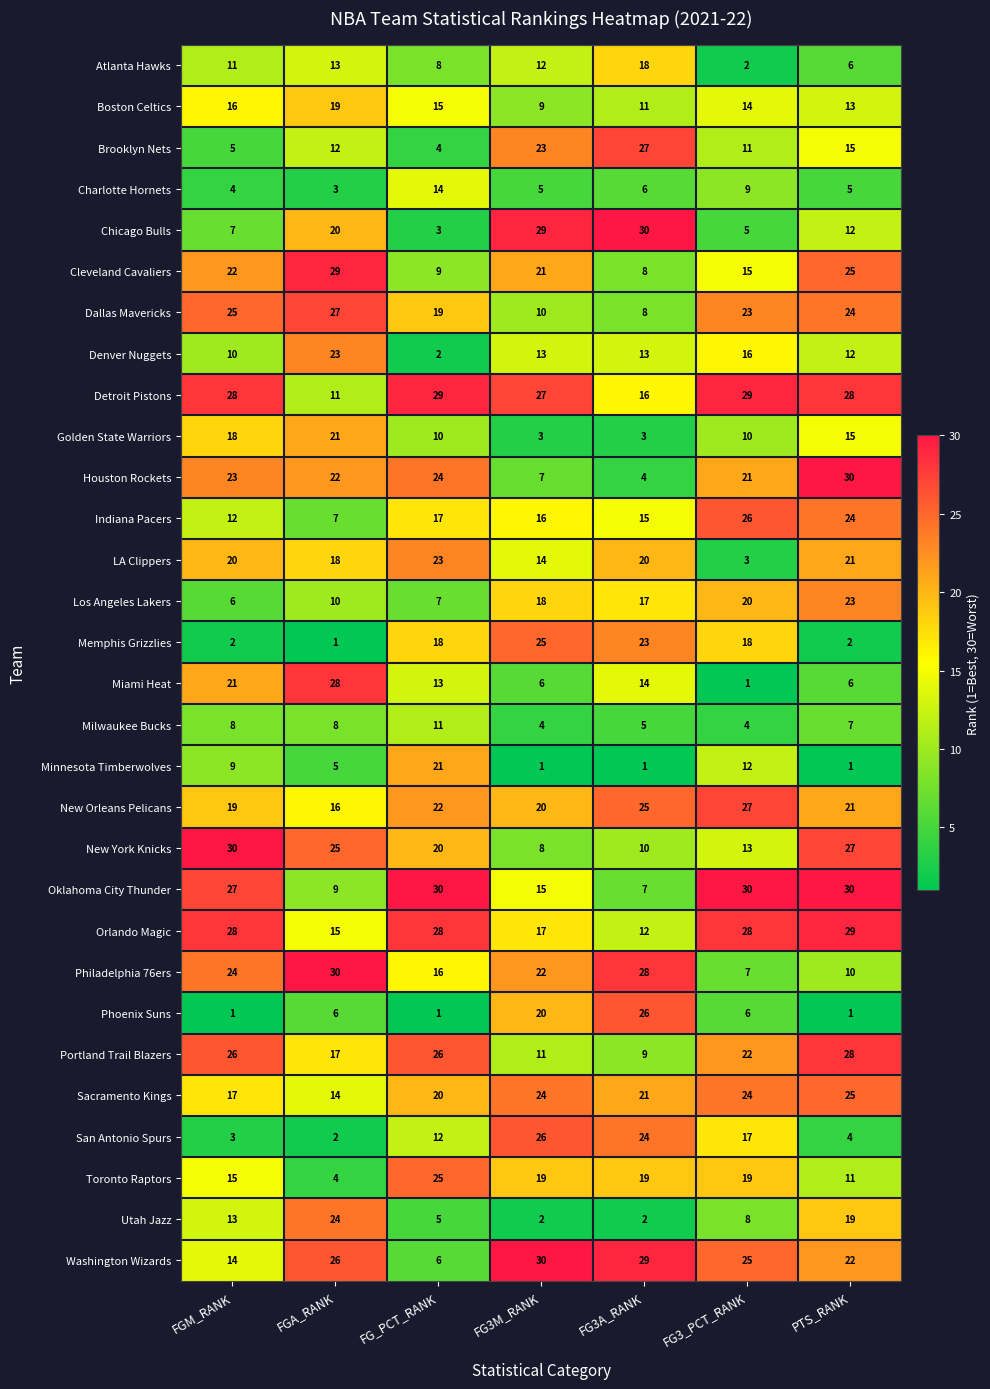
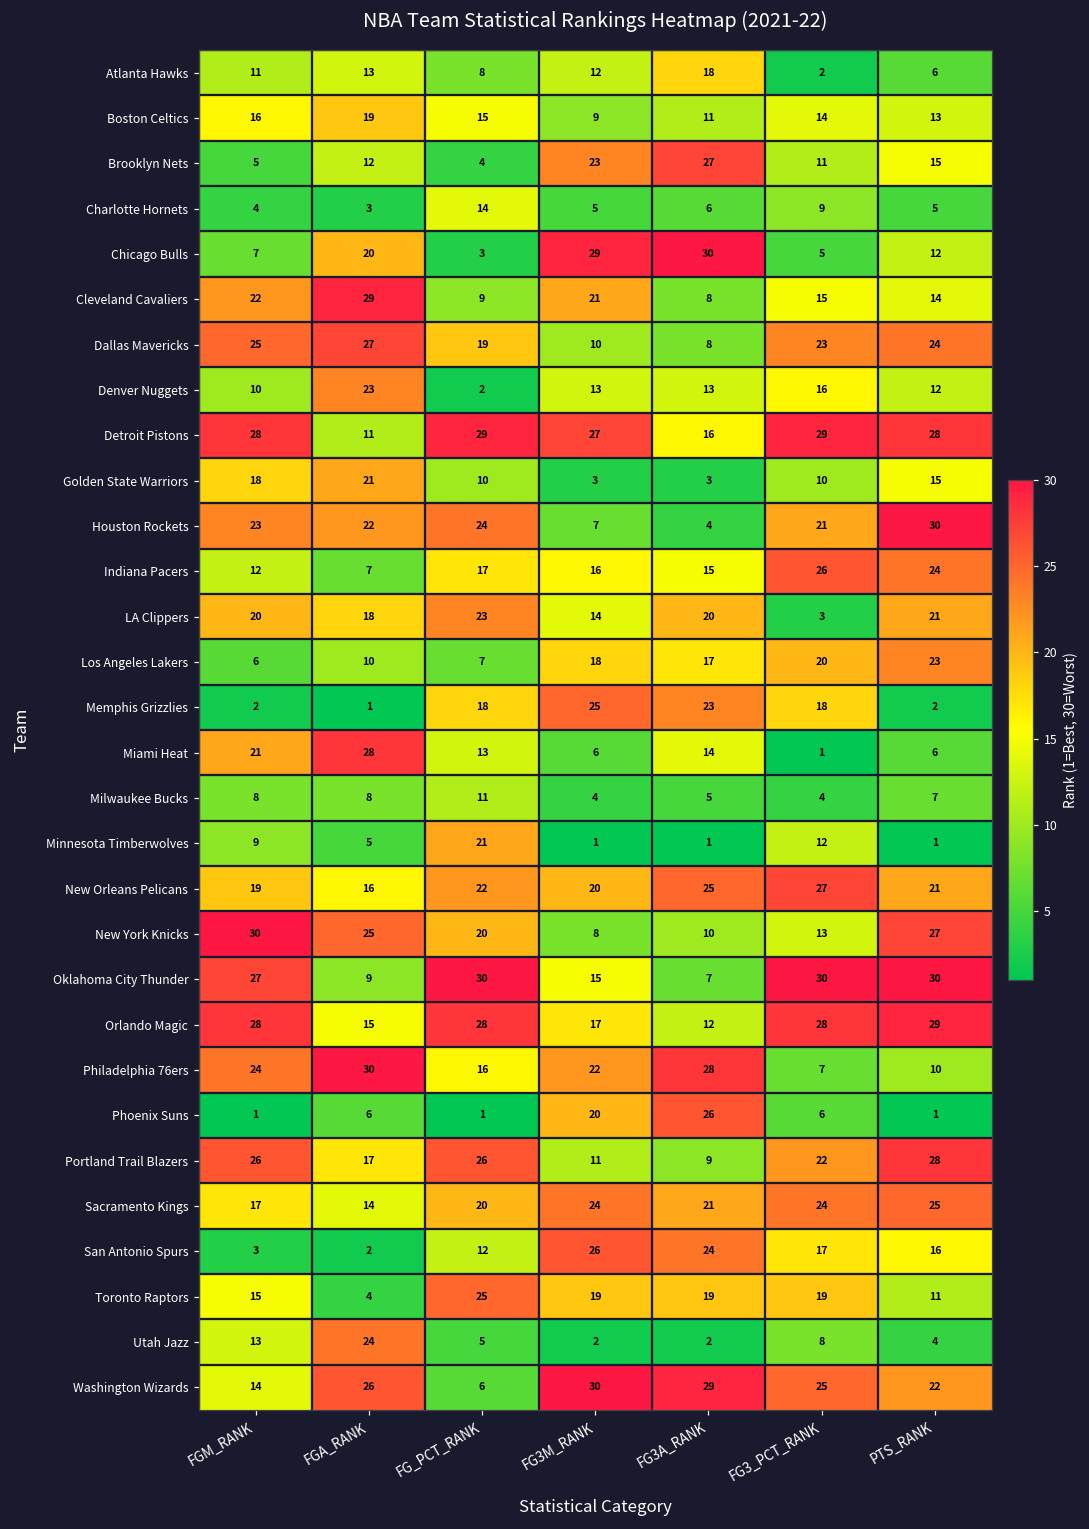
Cleveland Cavaliers, PTS_RANK: 25 -> 14
San Antonio Spurs, PTS_RANK: 4 -> 16
Utah Jazz, PTS_RANK: 19 -> 4
